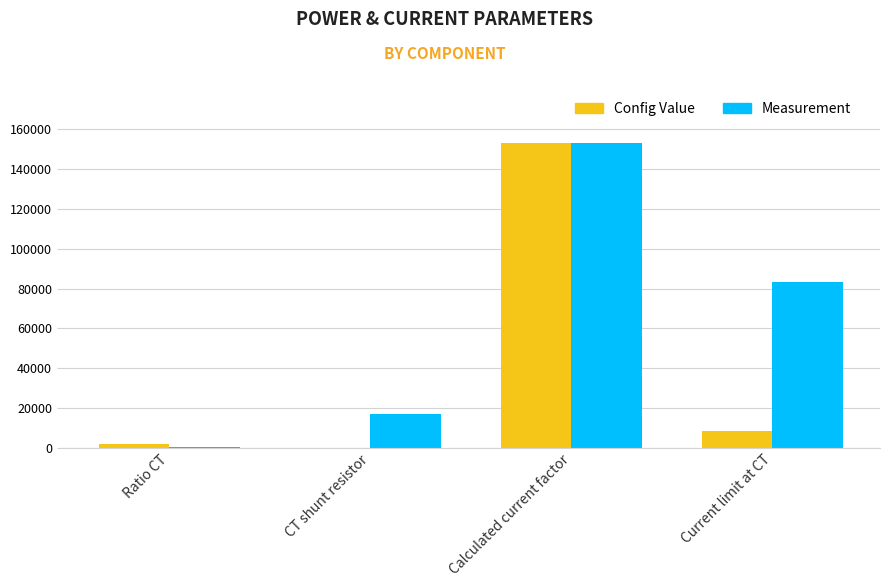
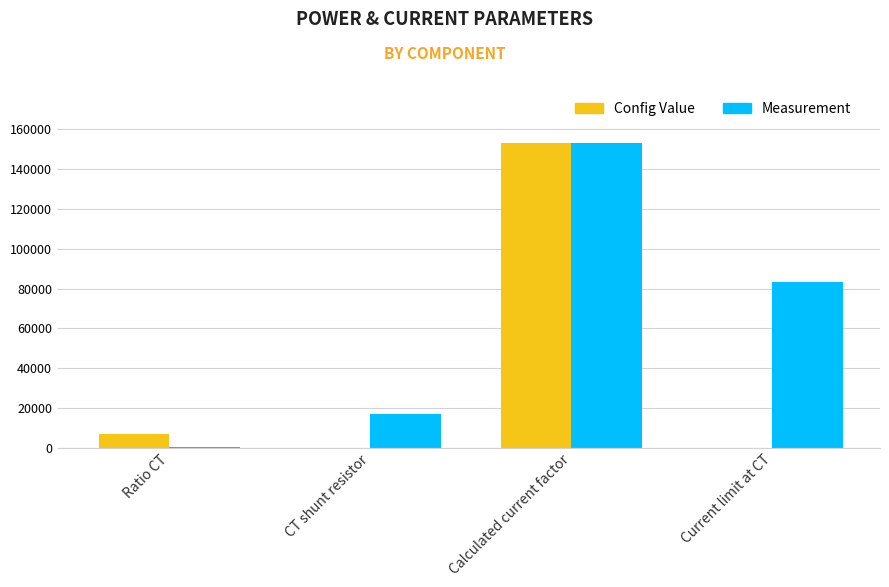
Config Value, Ratio CT: 2000 -> 7000
Config Value, Current limit at CT: 8000 -> 0
